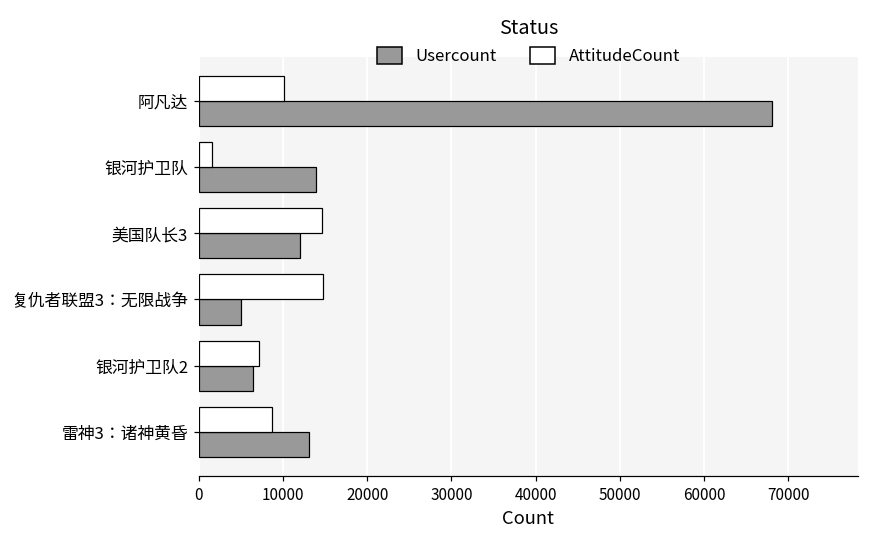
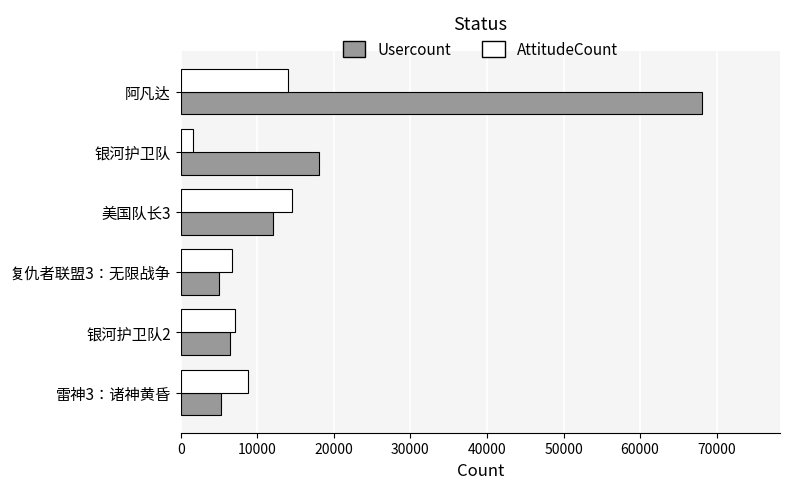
AttitudeCount, 阿凡达: 10000 -> 14000
Usercount, 银河护卫队: 14000 -> 18000
AttitudeCount, 复仇者联盟3：无限战争: 15000 -> 7000
Usercount, 雷神3：诸神黄昏: 13000 -> 5000
